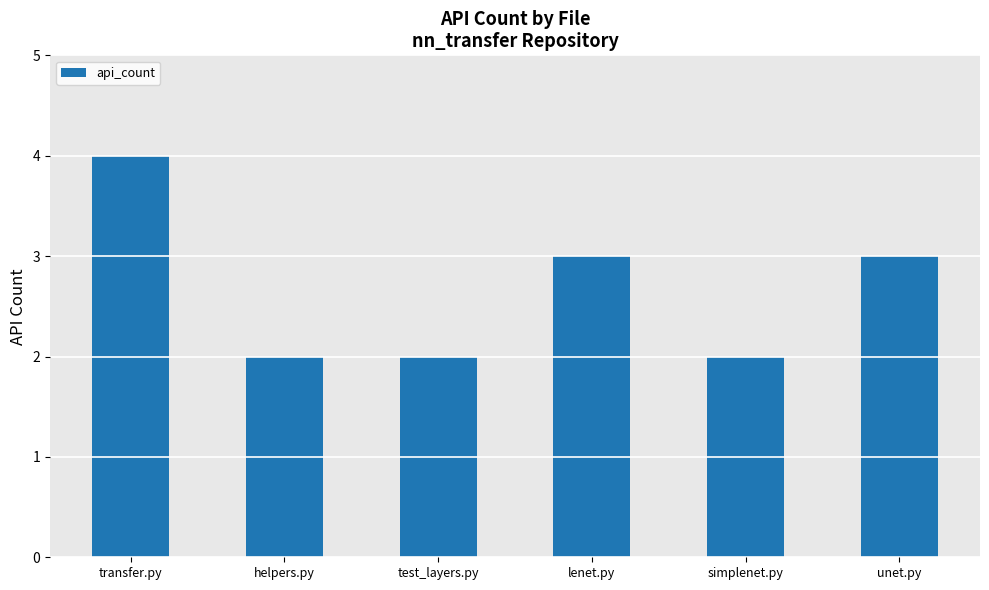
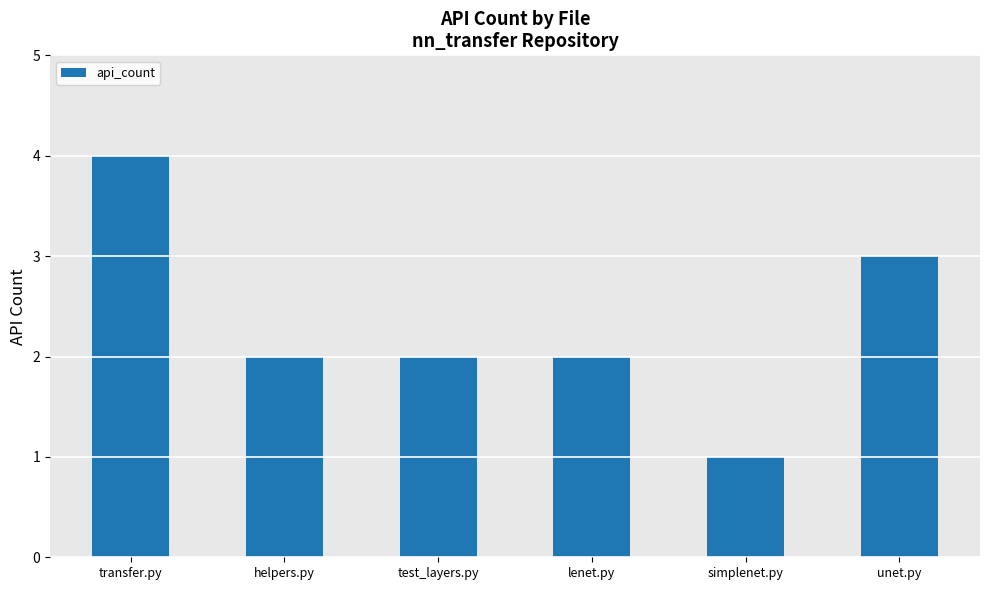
lenet.py: 3 -> 2
simplenet.py: 2 -> 1
